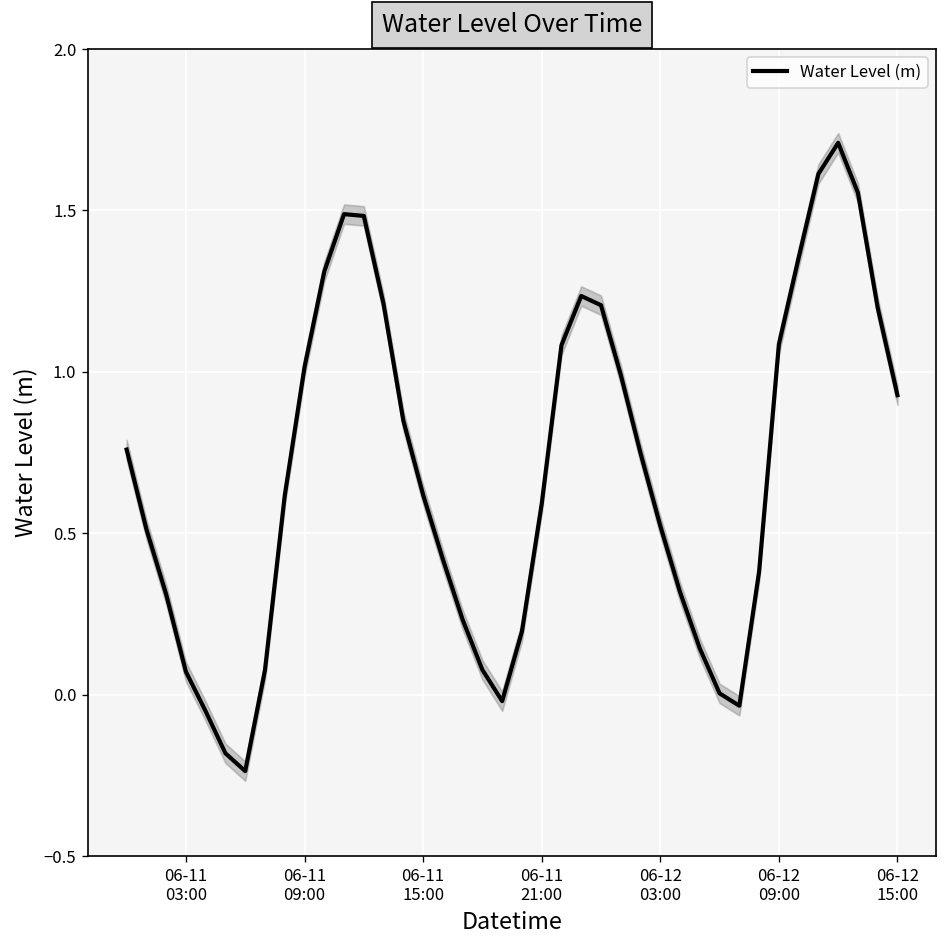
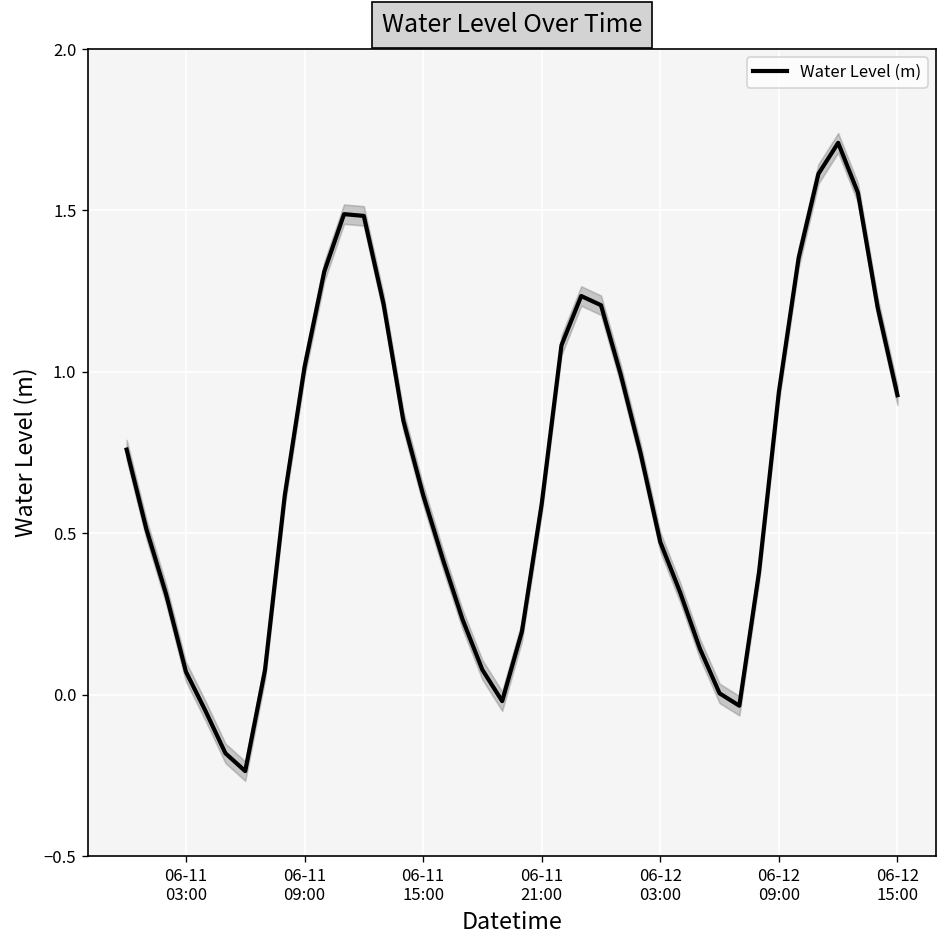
Water Level (m), 06-12 03:00: 0.52 -> 0.47
Water Level (m), 06-12 09:00: 1.09 -> 0.94
